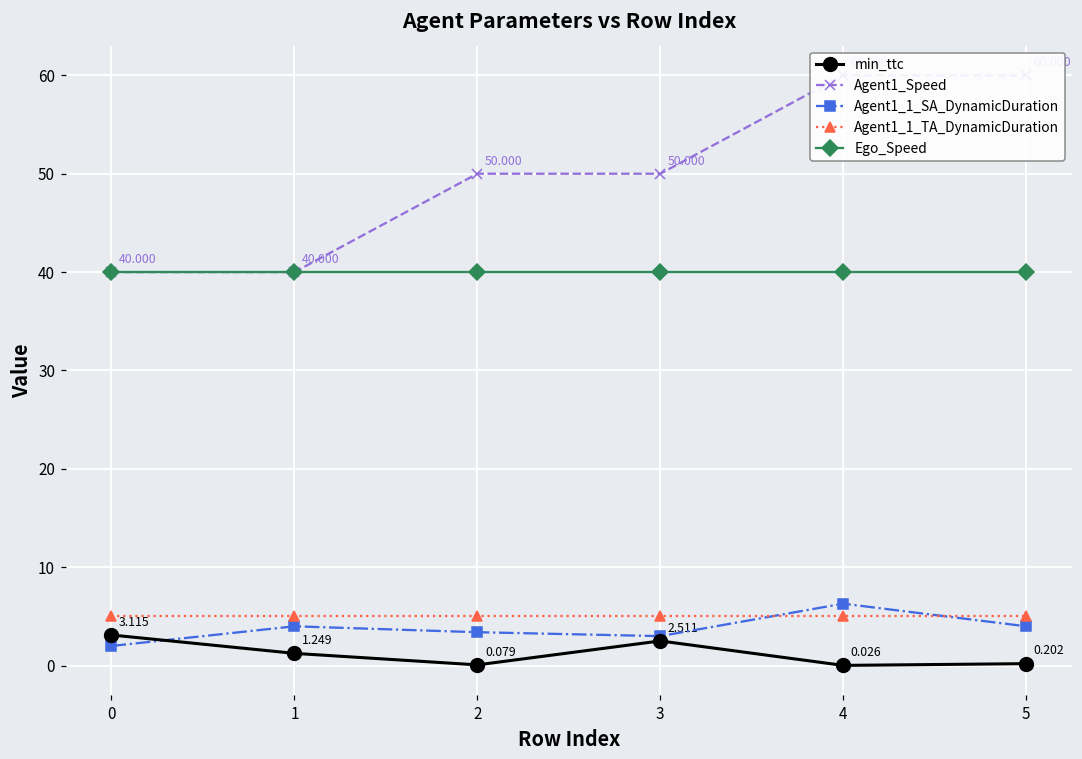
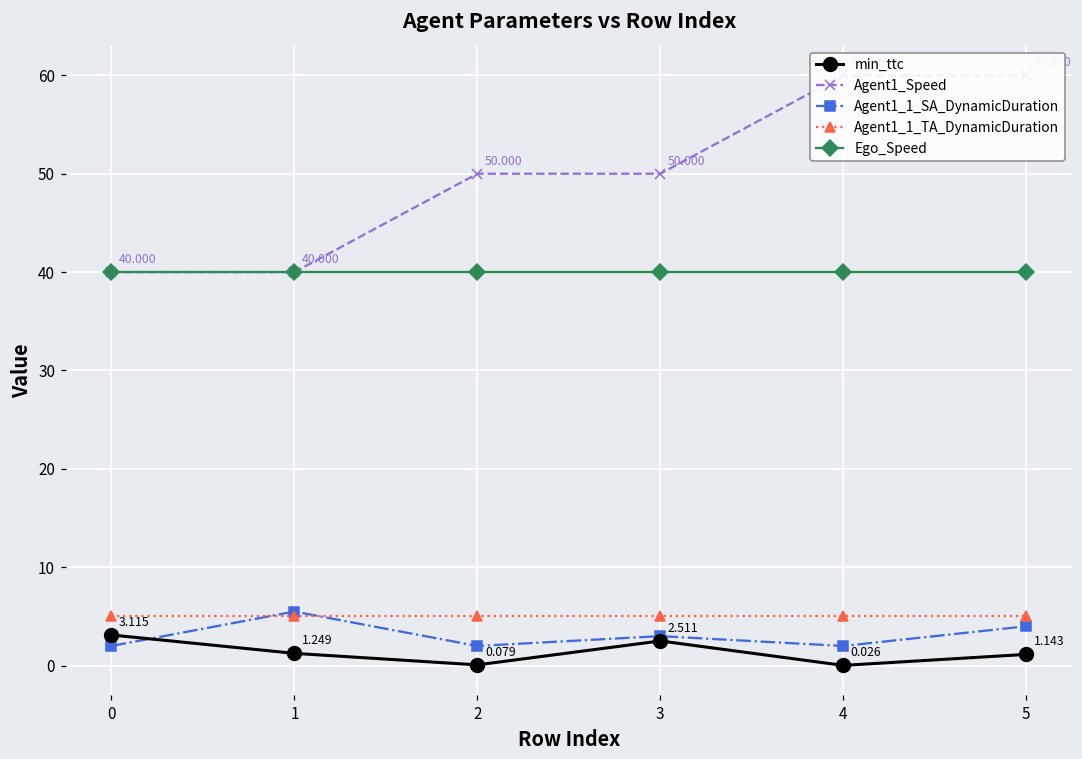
Agent1_1_SA_DynamicDuration, 1: 4 -> 6
Agent1_1_SA_DynamicDuration, 2: 3 -> 2
Agent1_1_SA_DynamicDuration, 4: 6 -> 2
min_ttc, 5: 0.202 -> 1.143
